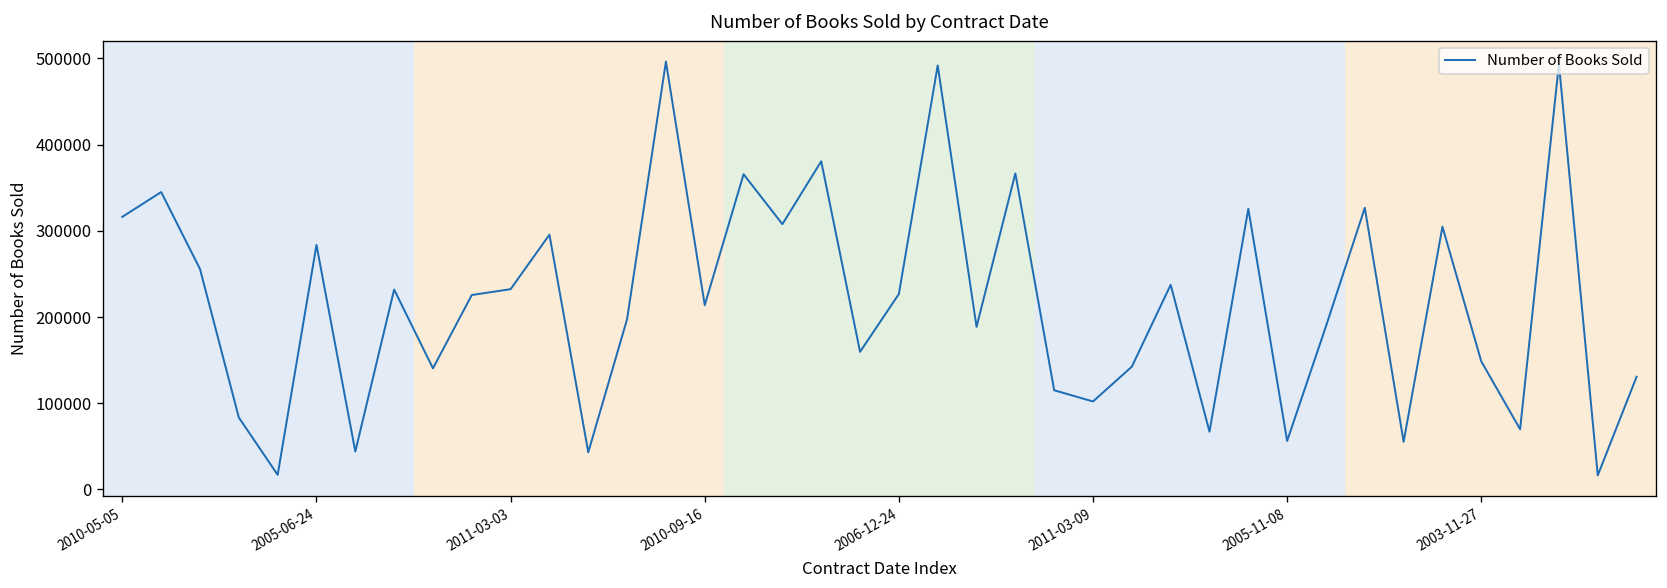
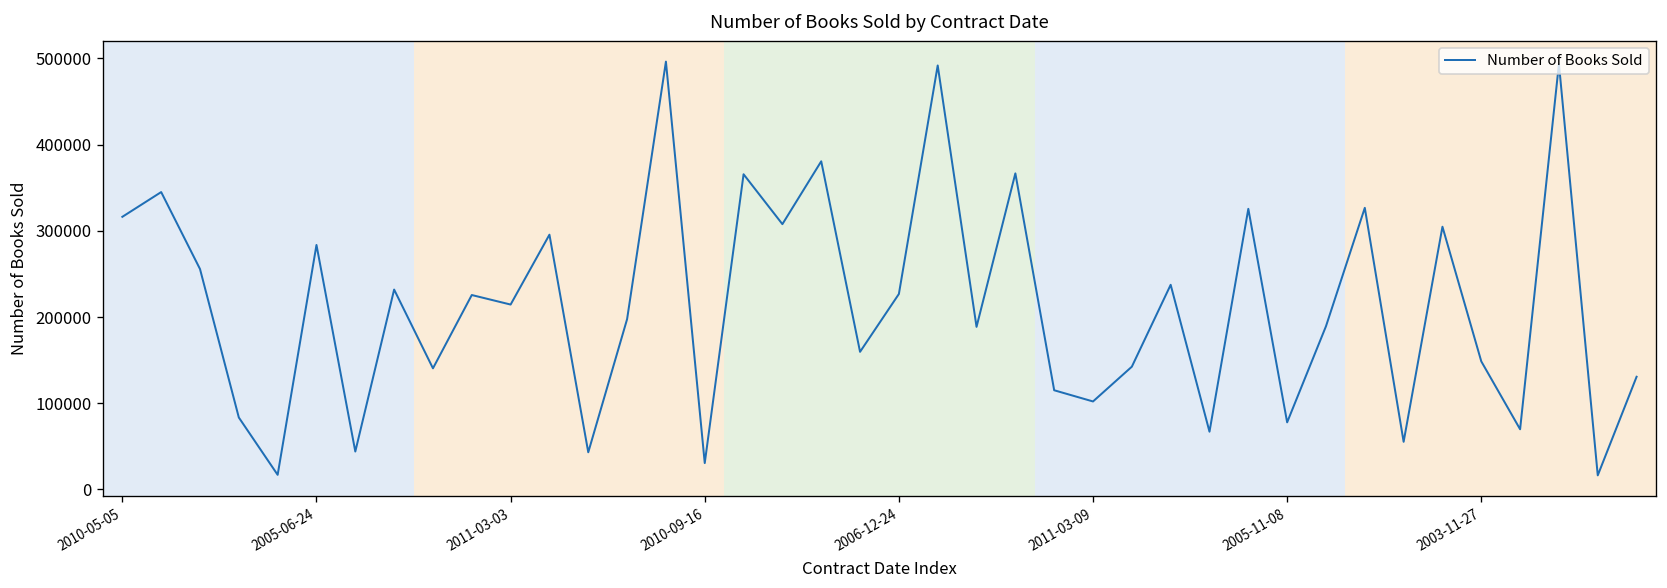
2011-03-03: 230000 -> 210000
2010-09-16: 210000 -> 30000
2005-11-08: 60000 -> 80000
